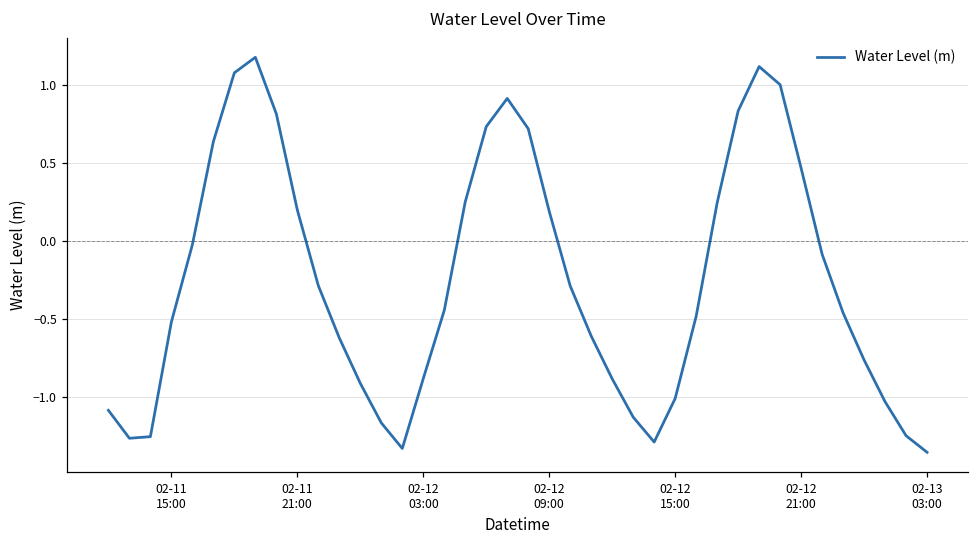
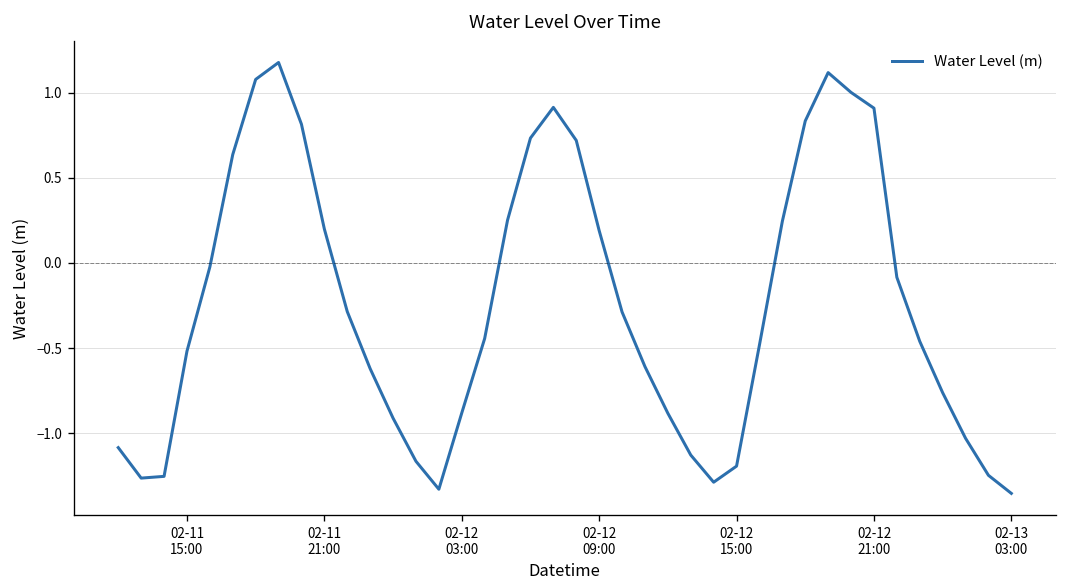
02-12 15:00: -1.01 -> -1.19
02-12 21:00: 0.47 -> 0.91
